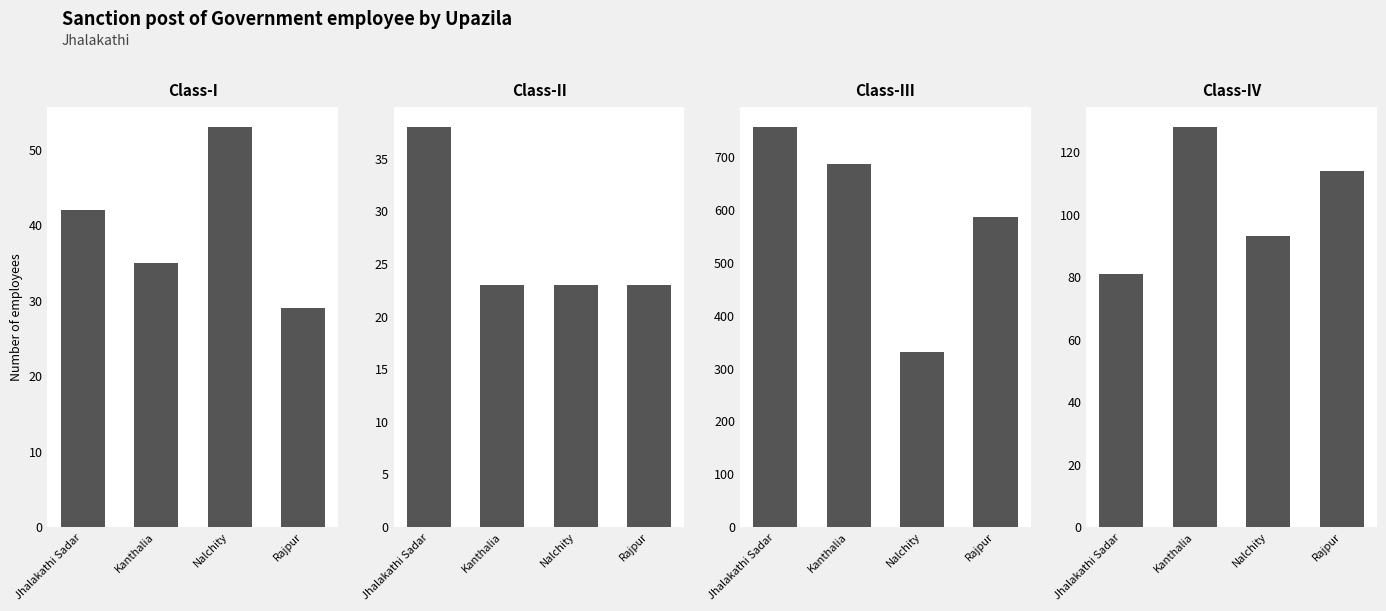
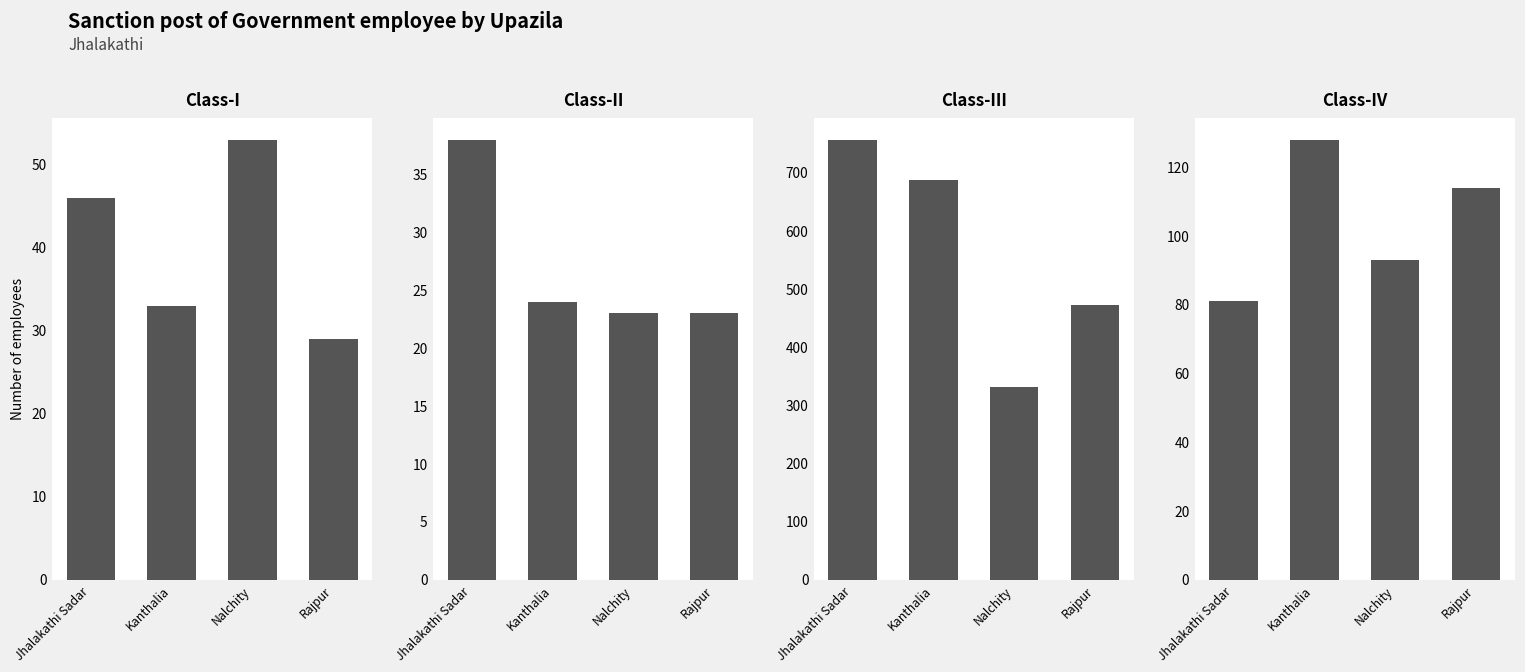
Class-I, Jhalakathi Sadar: 42 -> 46
Class-I, Kanthalia: 35 -> 33
Class-II, Kanthalia: 23 -> 24
Class-III, Rajpur: 590 -> 470
